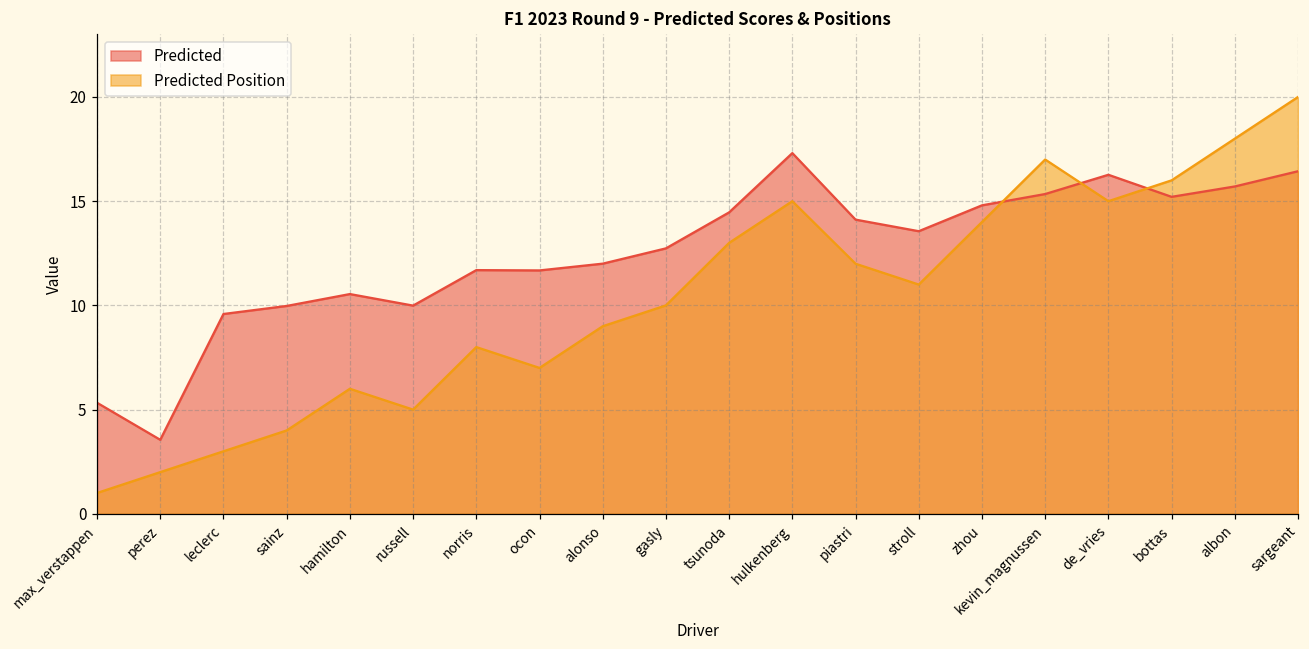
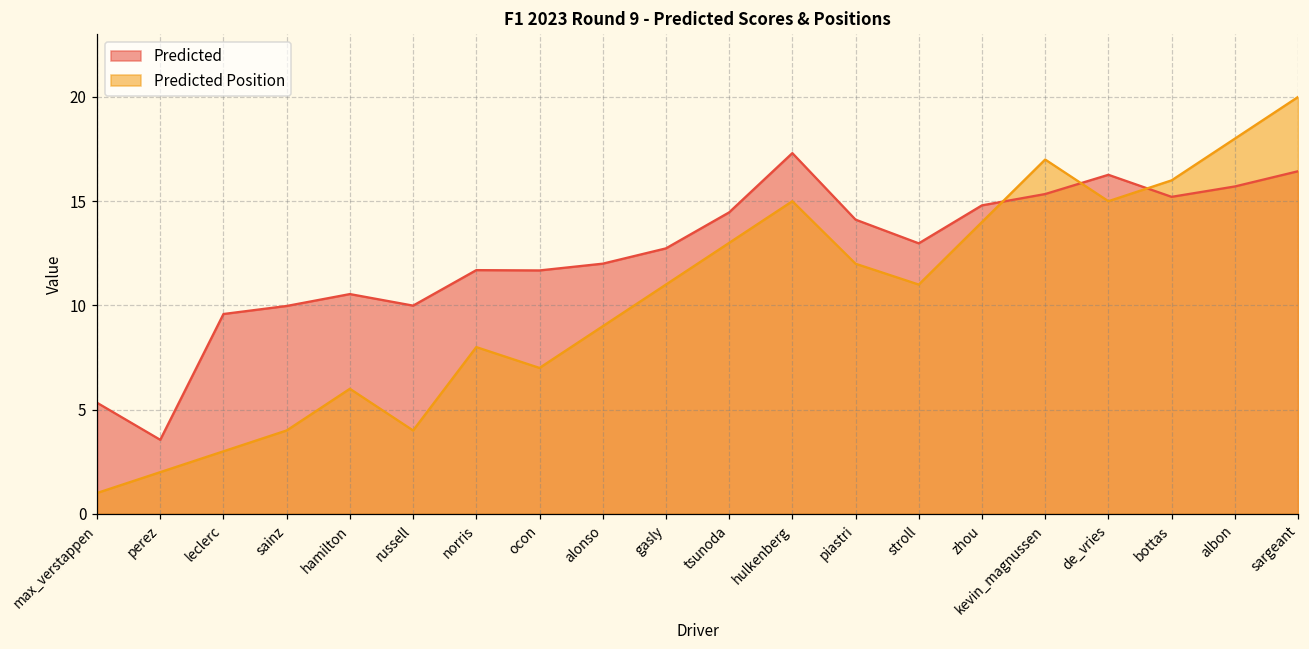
Predicted Position, russell: 5 -> 4
Predicted Position, gasly: 10 -> 11
Predicted, stroll: 13.6 -> 13.0
